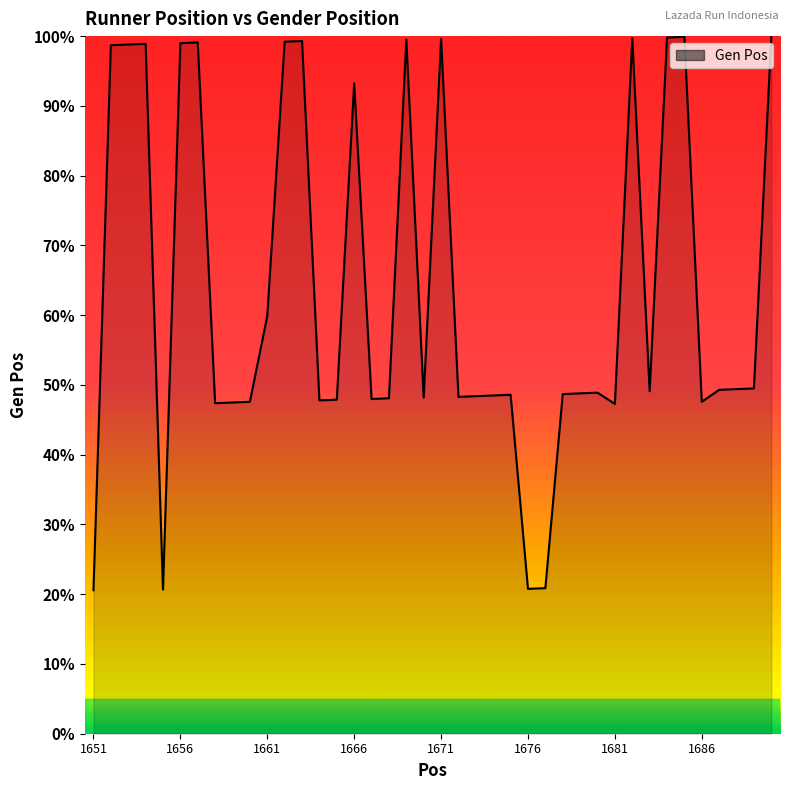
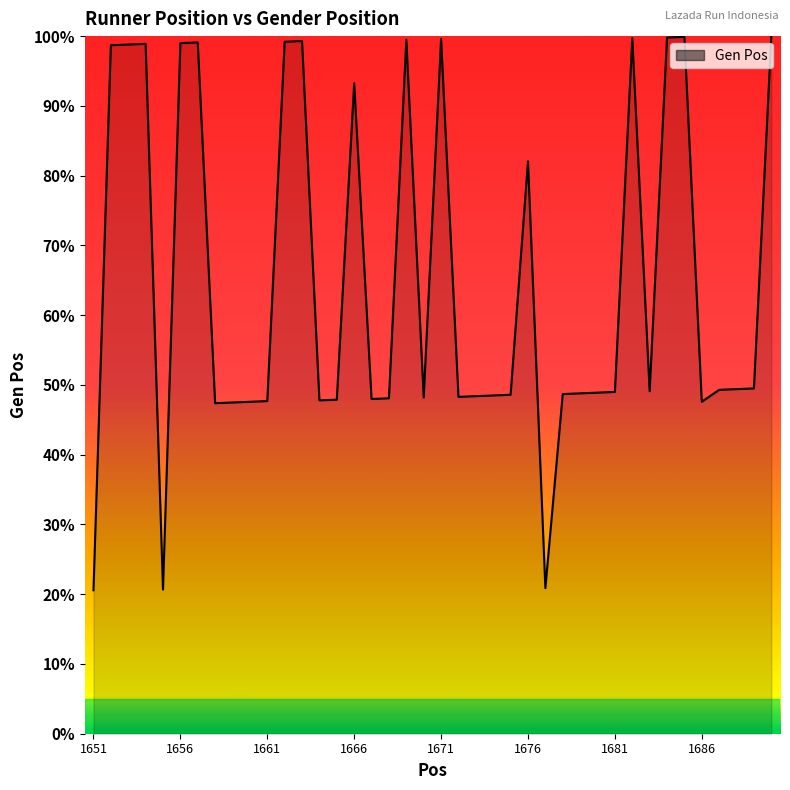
1661: 60% -> 48%
1676: 21% -> 82%
1681: 47% -> 49%
